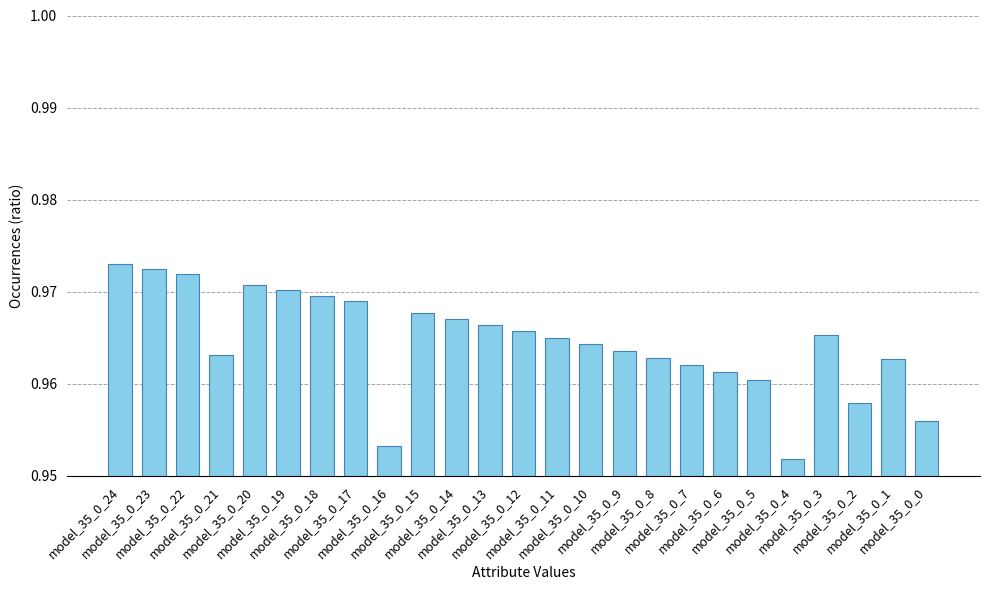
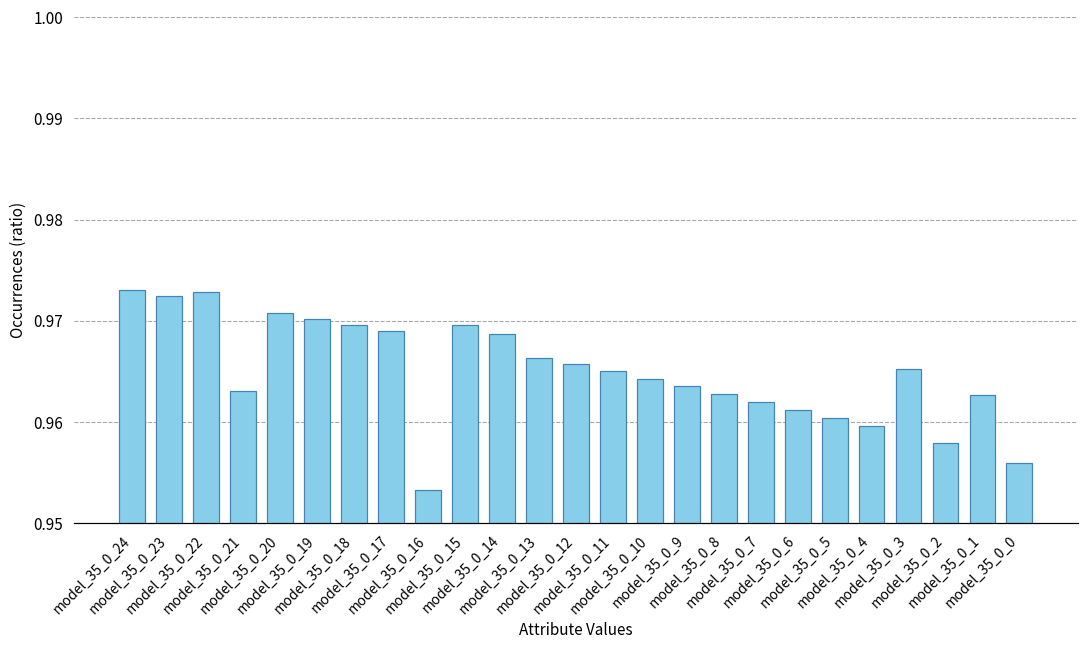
model_35_0_22: 0.972 -> 0.973
model_35_0_15: 0.968 -> 0.970
model_35_0_14: 0.967 -> 0.969
model_35_0_4: 0.952 -> 0.960
